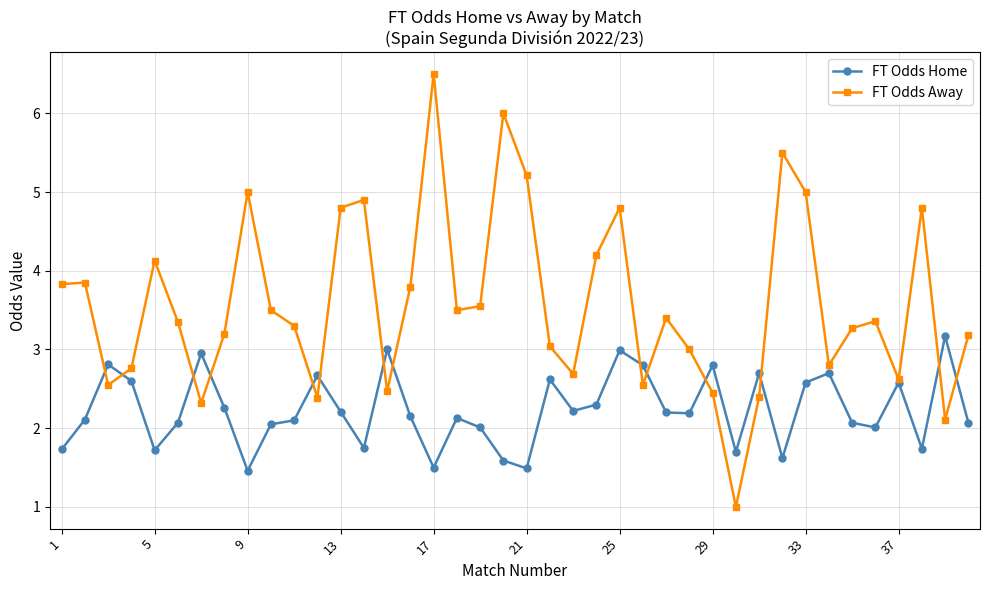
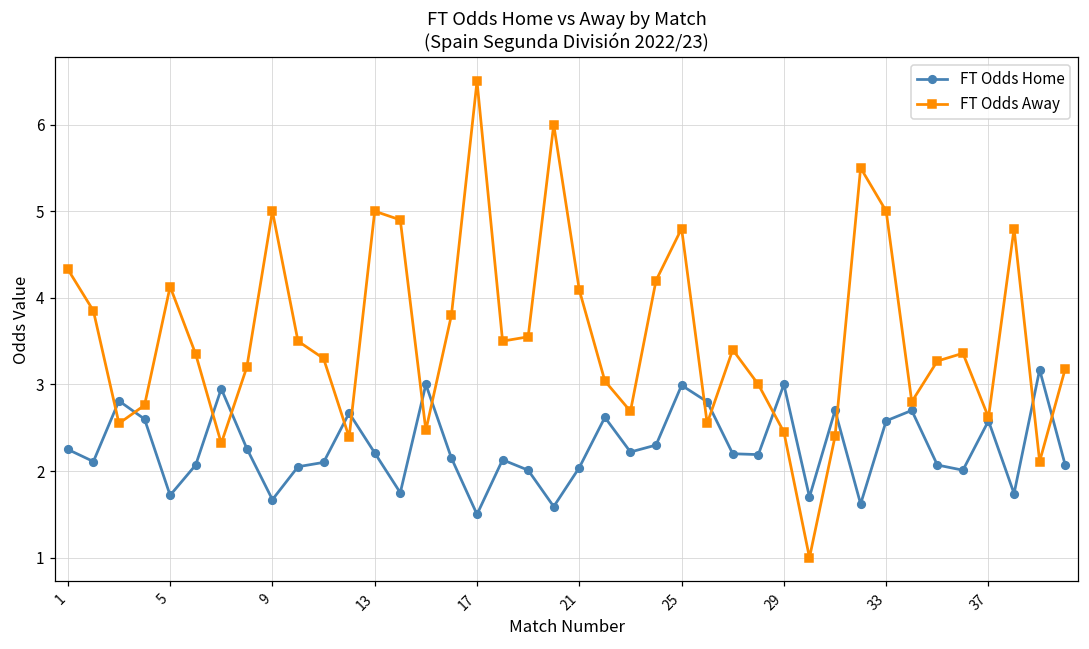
FT Odds Home, 1: 1.7 -> 2.3
FT Odds Away, 1: 3.8 -> 4.3
FT Odds Home, 9: 1.5 -> 1.7
FT Odds Away, 13: 4.8 -> 5.0
FT Odds Home, 21: 1.5 -> 2.0
FT Odds Away, 21: 5.2 -> 4.1
FT Odds Home, 29: 2.8 -> 3.0
